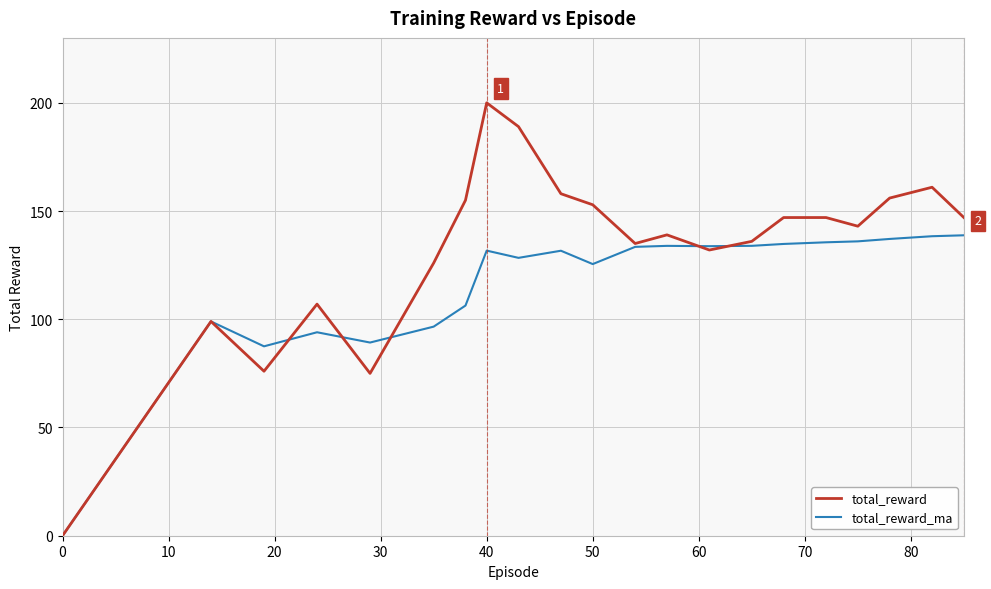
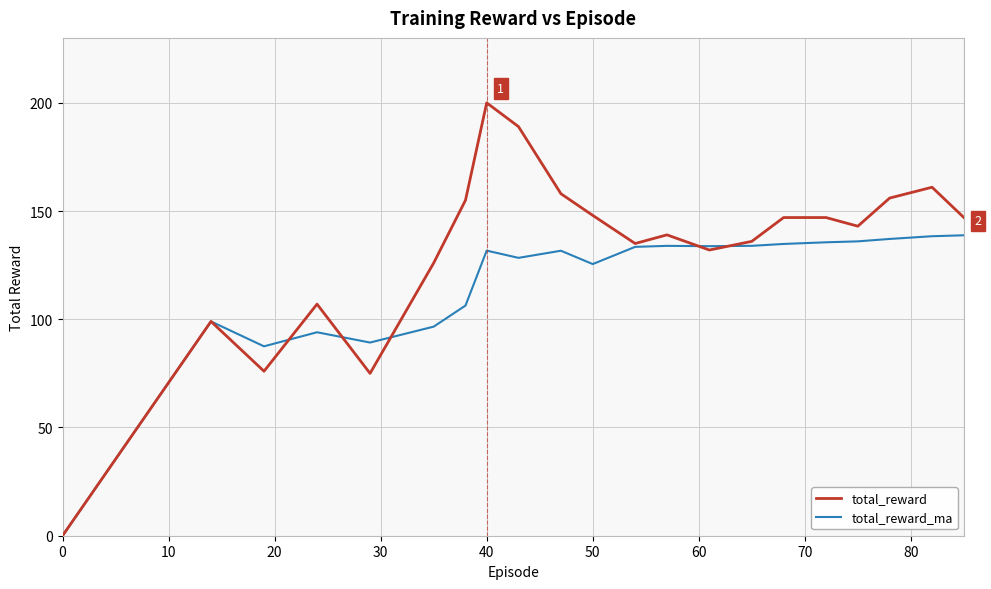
total_reward, 50: 153 -> 148
